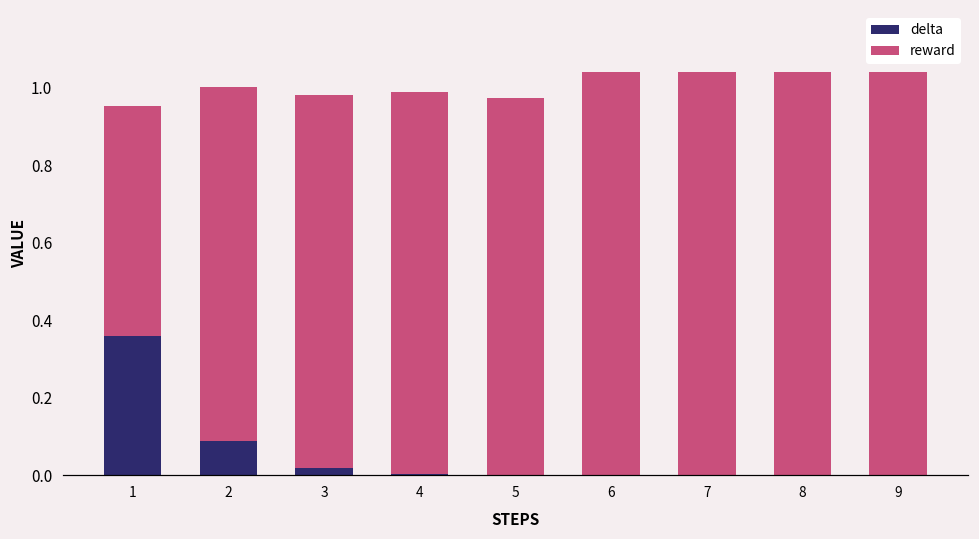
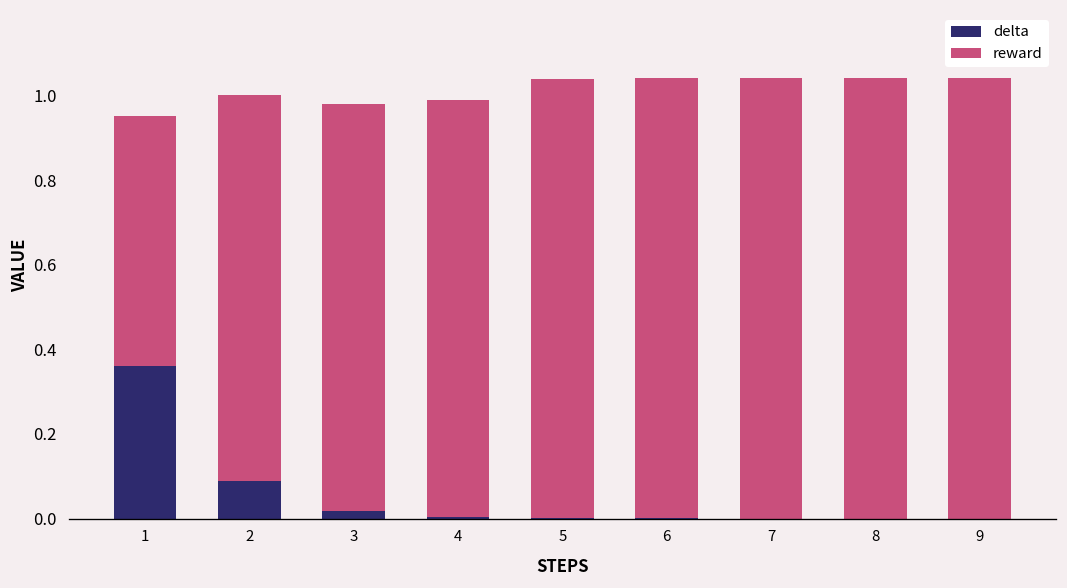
reward, 5: 0.97 -> 1.04
